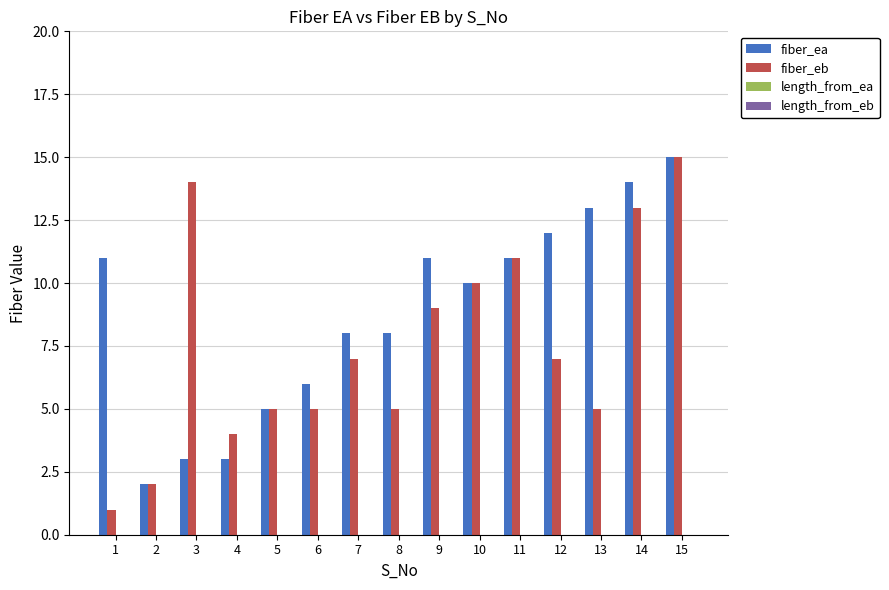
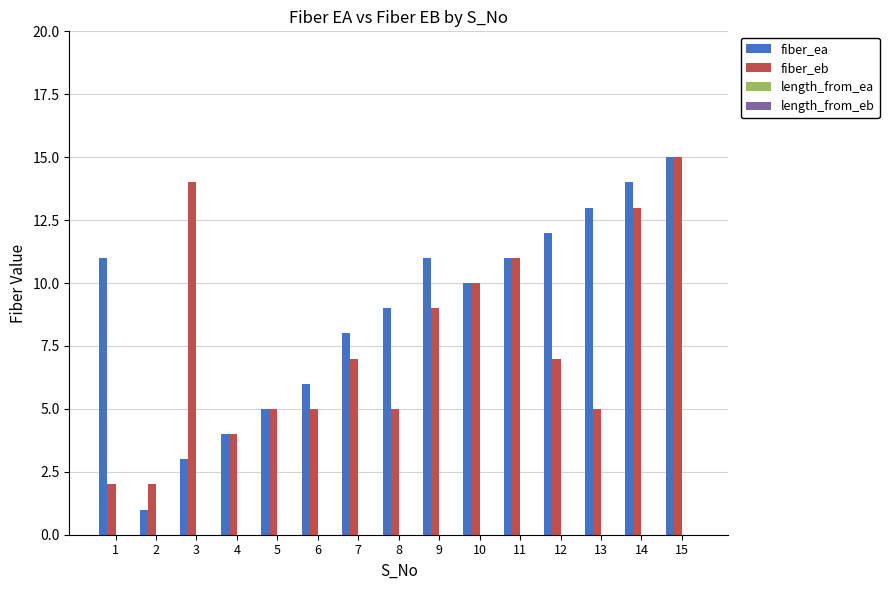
fiber_eb, 1: 1 -> 2
fiber_ea, 2: 2 -> 1
fiber_ea, 4: 3 -> 4
fiber_ea, 8: 8 -> 9
